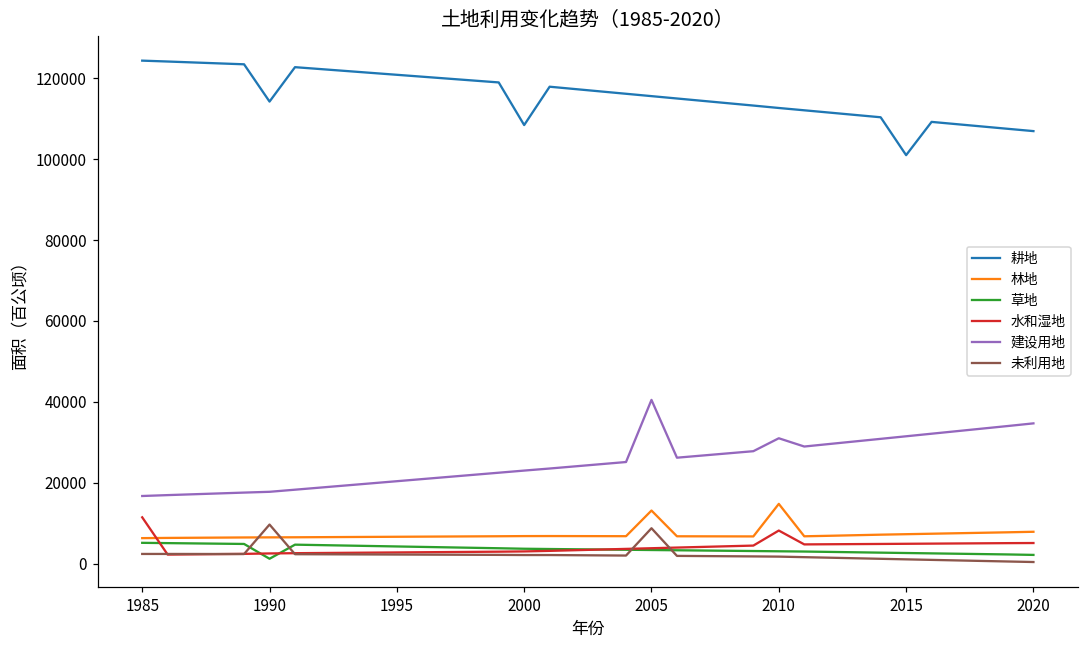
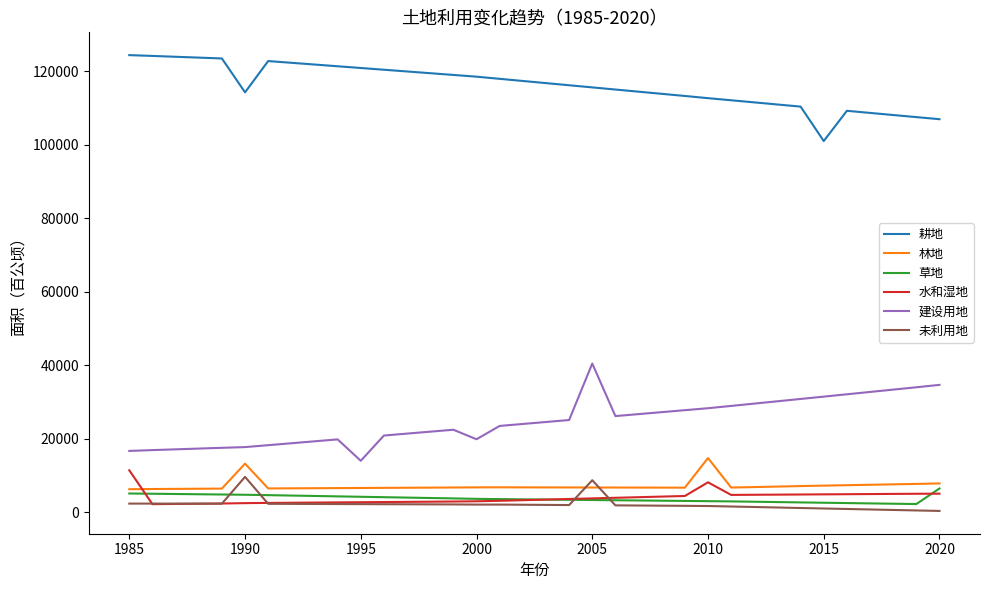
林地, 1990: 6000 -> 13000
草地, 1990: 1000 -> 5000
建设用地, 1995: 20000 -> 14000
耕地, 2000: 108000 -> 118000
建设用地, 2000: 23000 -> 20000
林地, 2005: 13000 -> 7000
建设用地, 2010: 31000 -> 28000
草地, 2020: 2000 -> 6000
